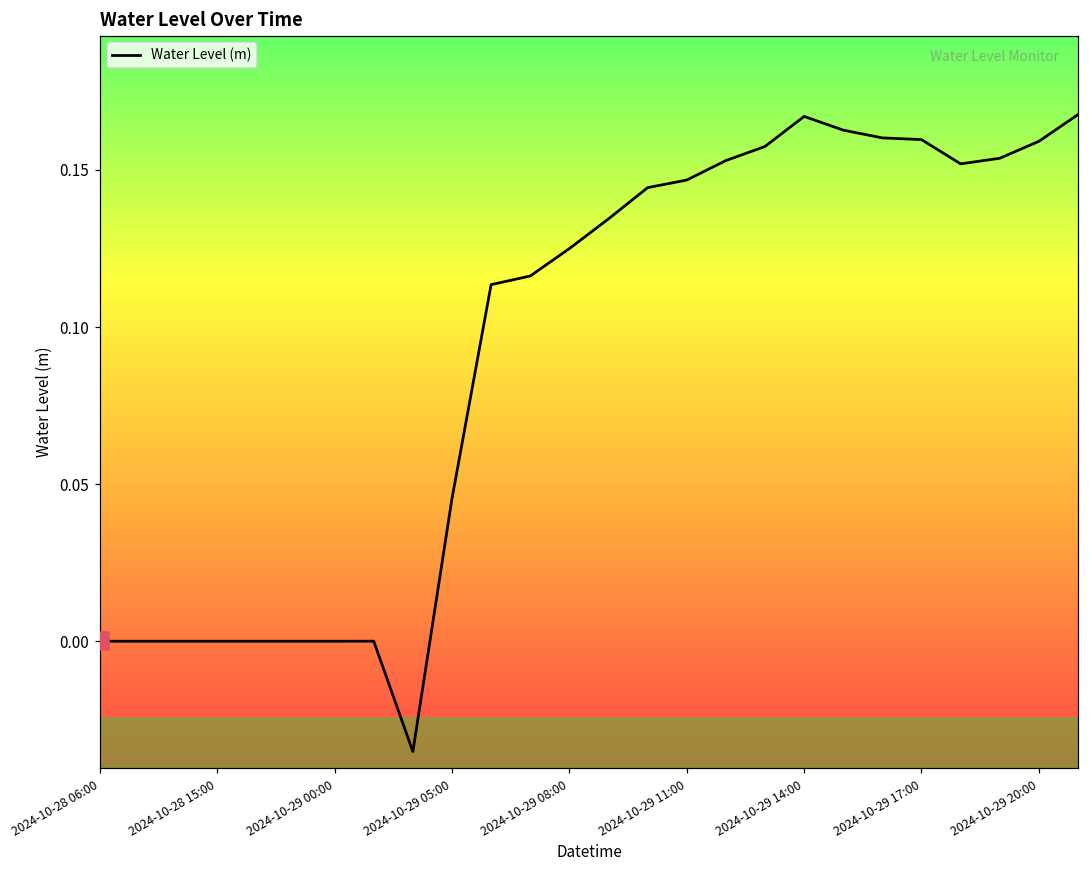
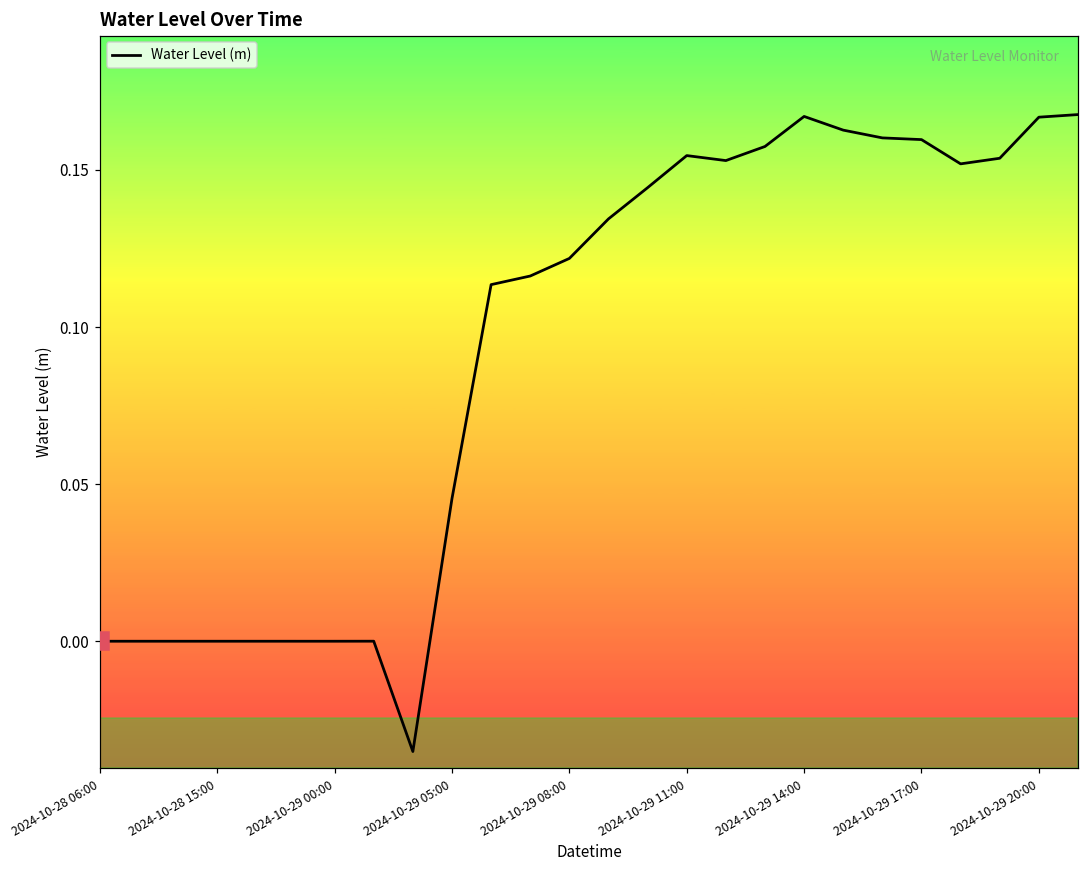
Water Level (m), 2024-10-29 08:00: 0.125 -> 0.122
Water Level (m), 2024-10-29 11:00: 0.147 -> 0.155
Water Level (m), 2024-10-29 20:00: 0.159 -> 0.167
